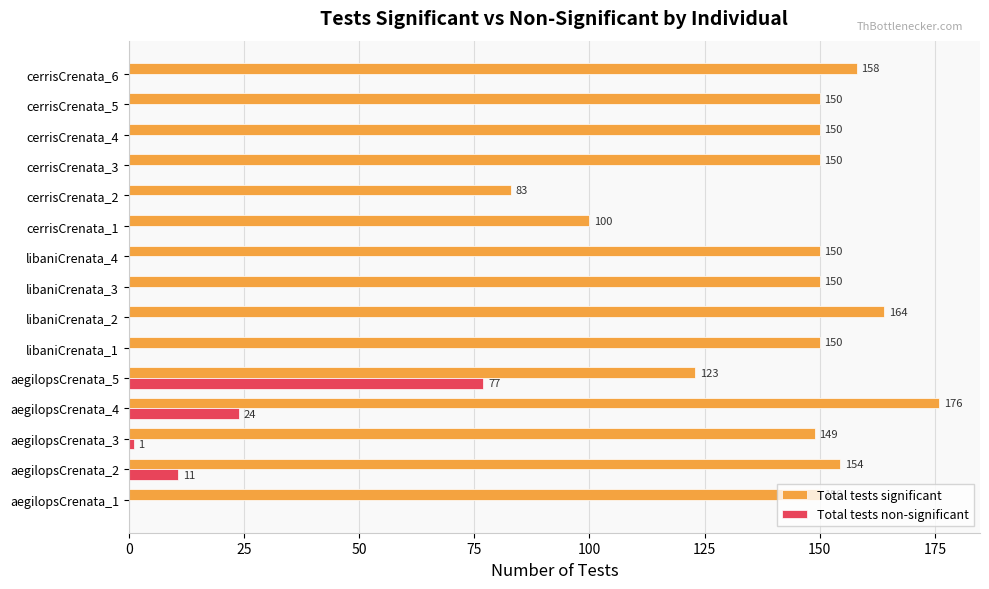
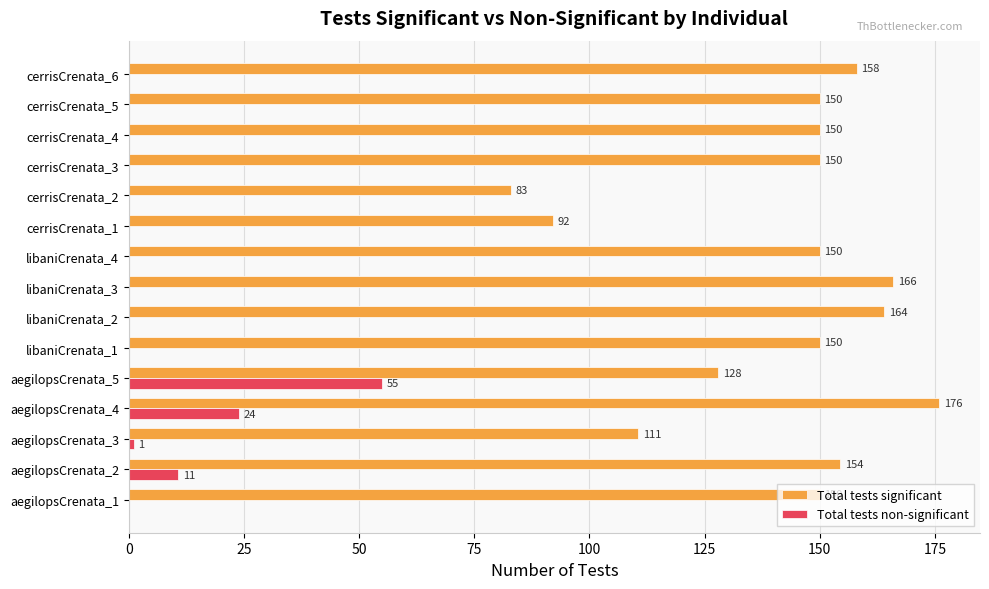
Total tests significant, cerrisCrenata_1: 100 -> 92
Total tests significant, libaniCrenata_3: 150 -> 166
Total tests significant, aegilopsCrenata_5: 123 -> 128
Total tests non-significant, aegilopsCrenata_5: 77 -> 55
Total tests significant, aegilopsCrenata_3: 149 -> 111
